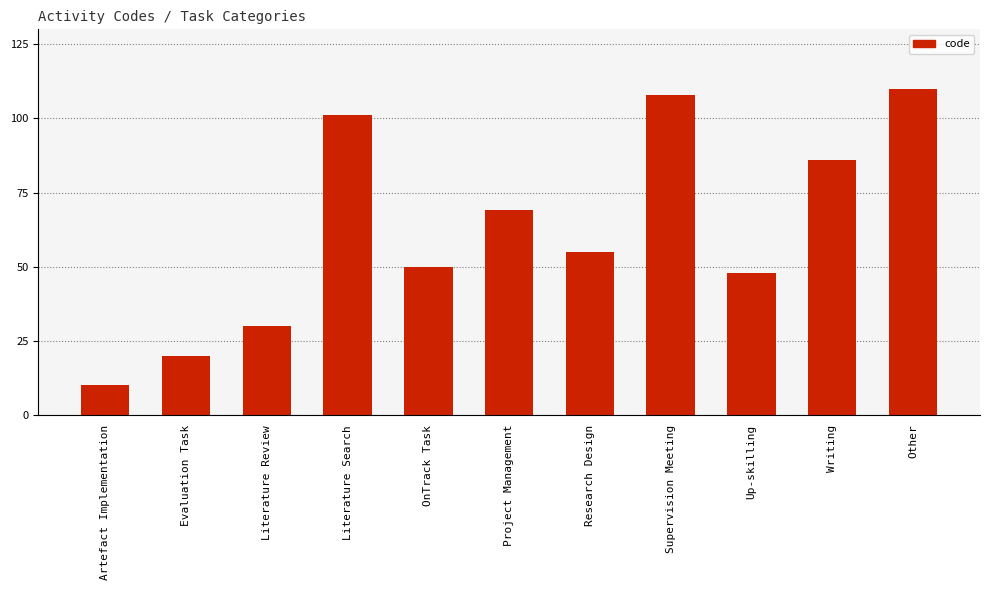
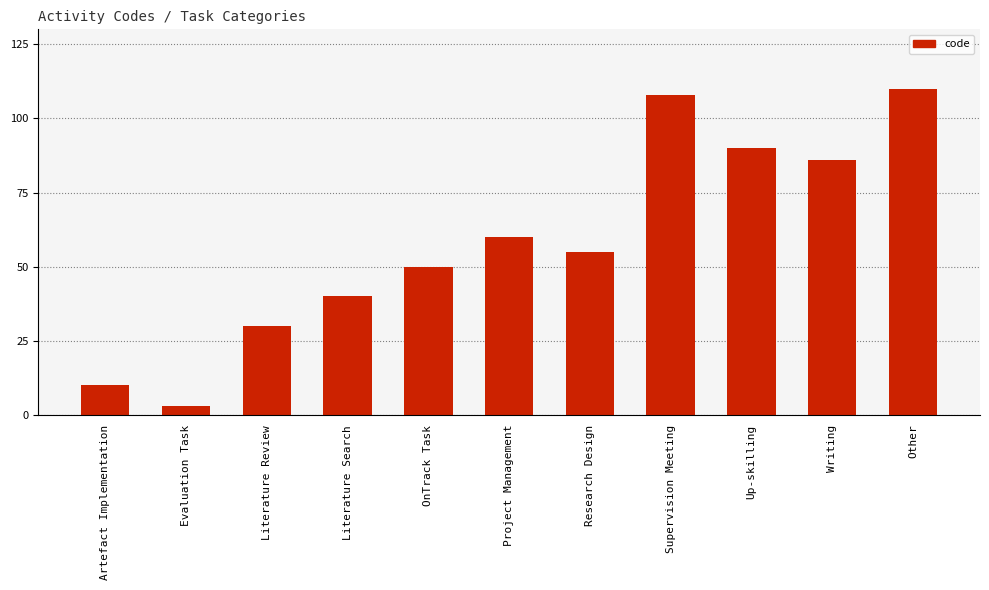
Evaluation Task: 20 -> 3
Literature Search: 101 -> 40
Project Management: 69 -> 60
Up-skilling: 48 -> 90
